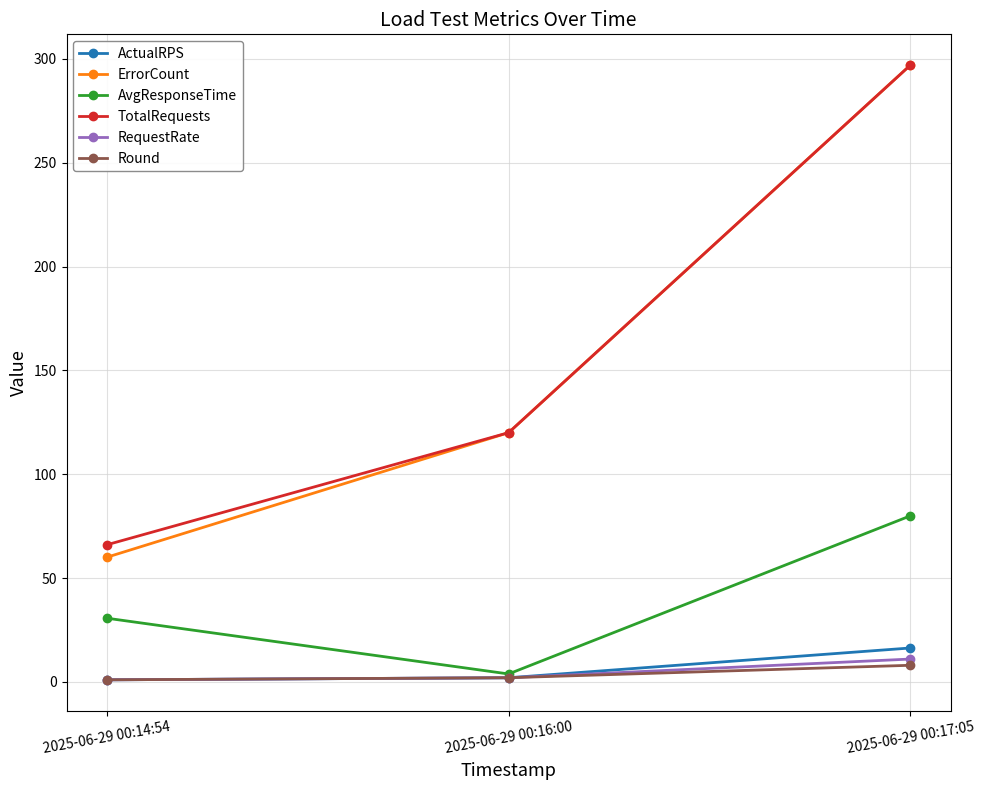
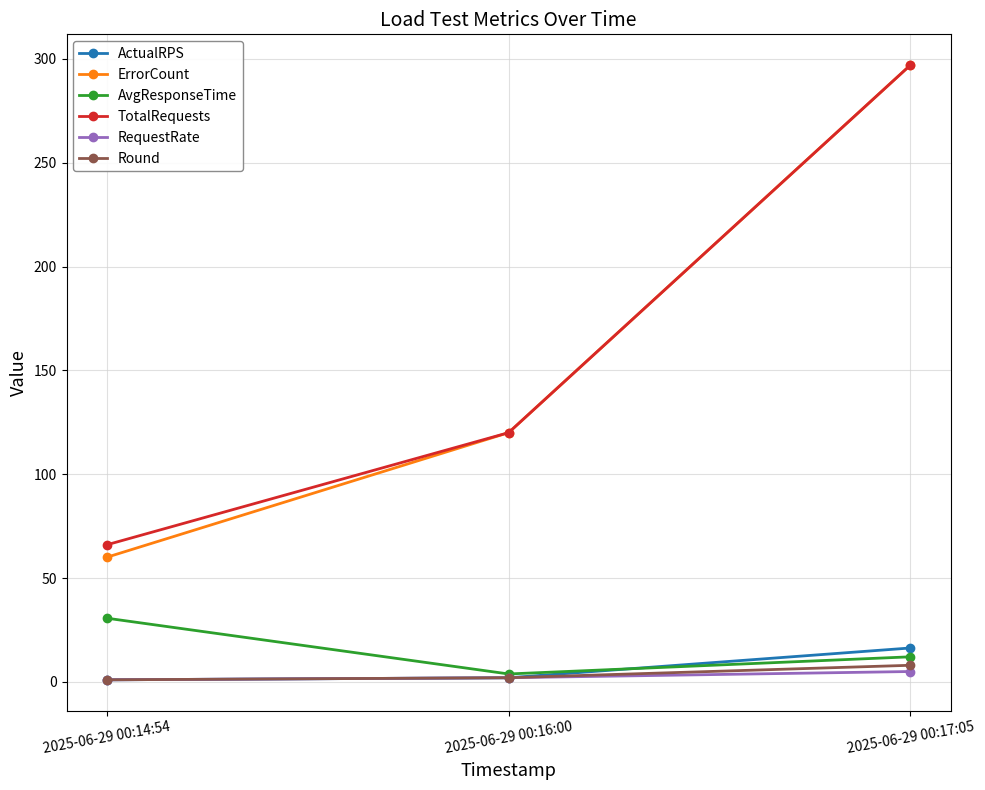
AvgResponseTime, 2025-06-29 00:17:05: 80 -> 12
RequestRate, 2025-06-29 00:17:05: 11 -> 5
